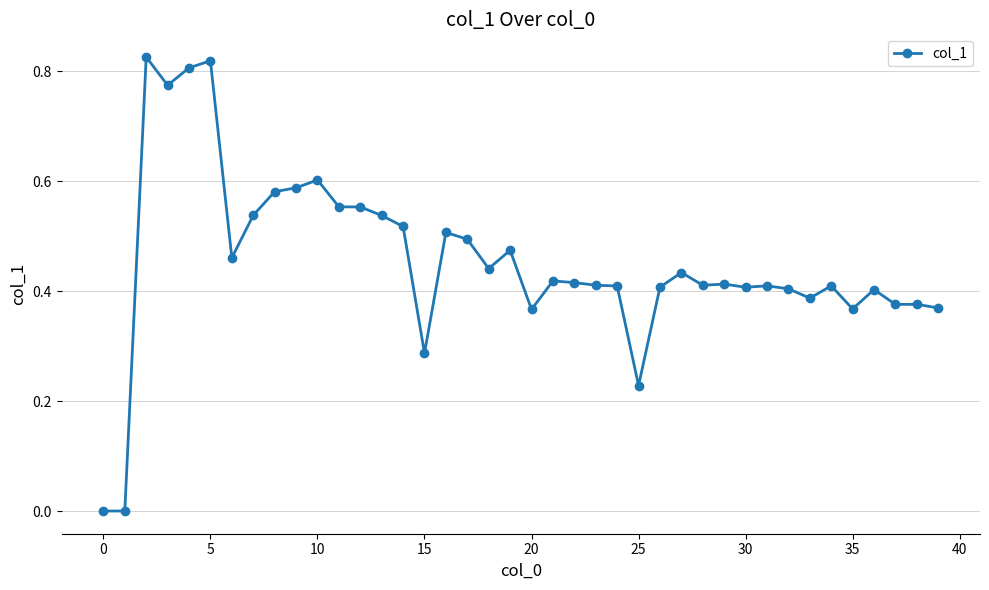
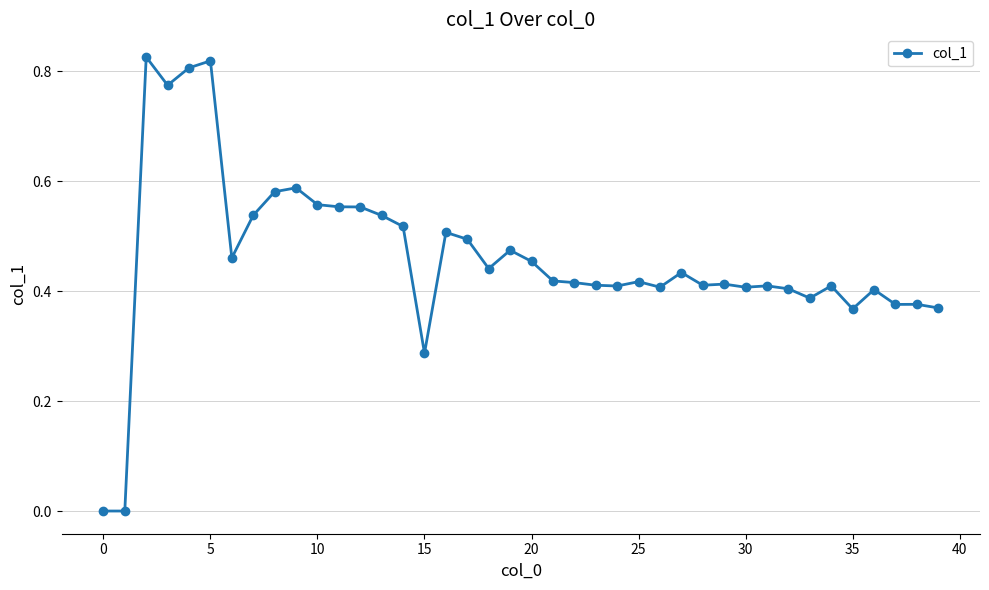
10: 0.60 -> 0.56
20: 0.37 -> 0.45
25: 0.23 -> 0.42
